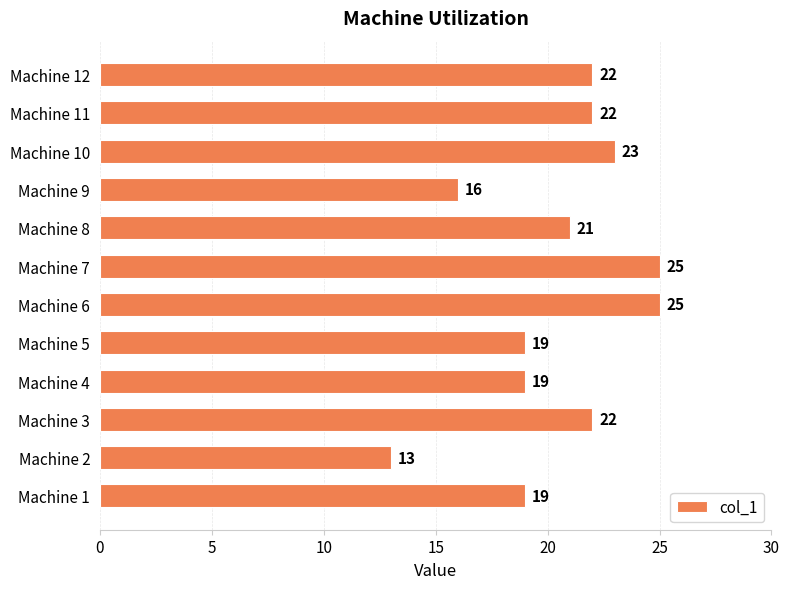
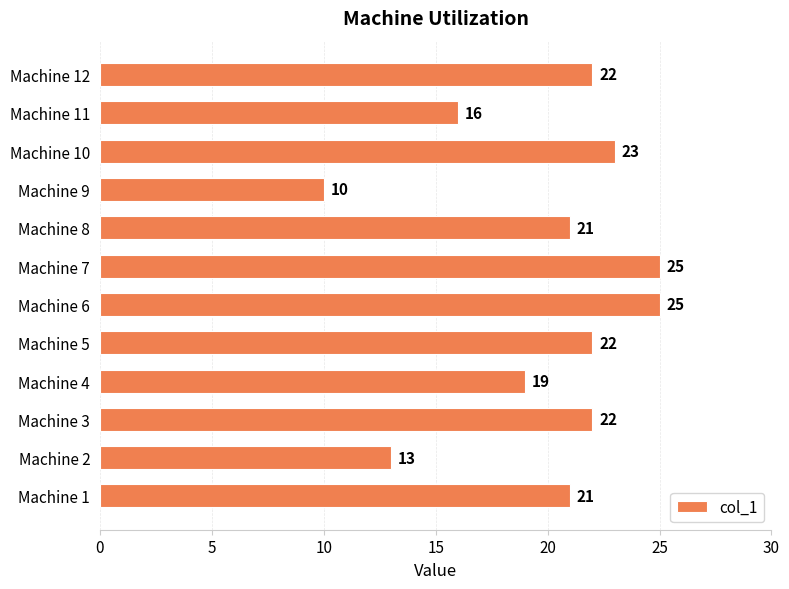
Machine 11: 22 -> 16
Machine 9: 16 -> 10
Machine 5: 19 -> 22
Machine 1: 19 -> 21
